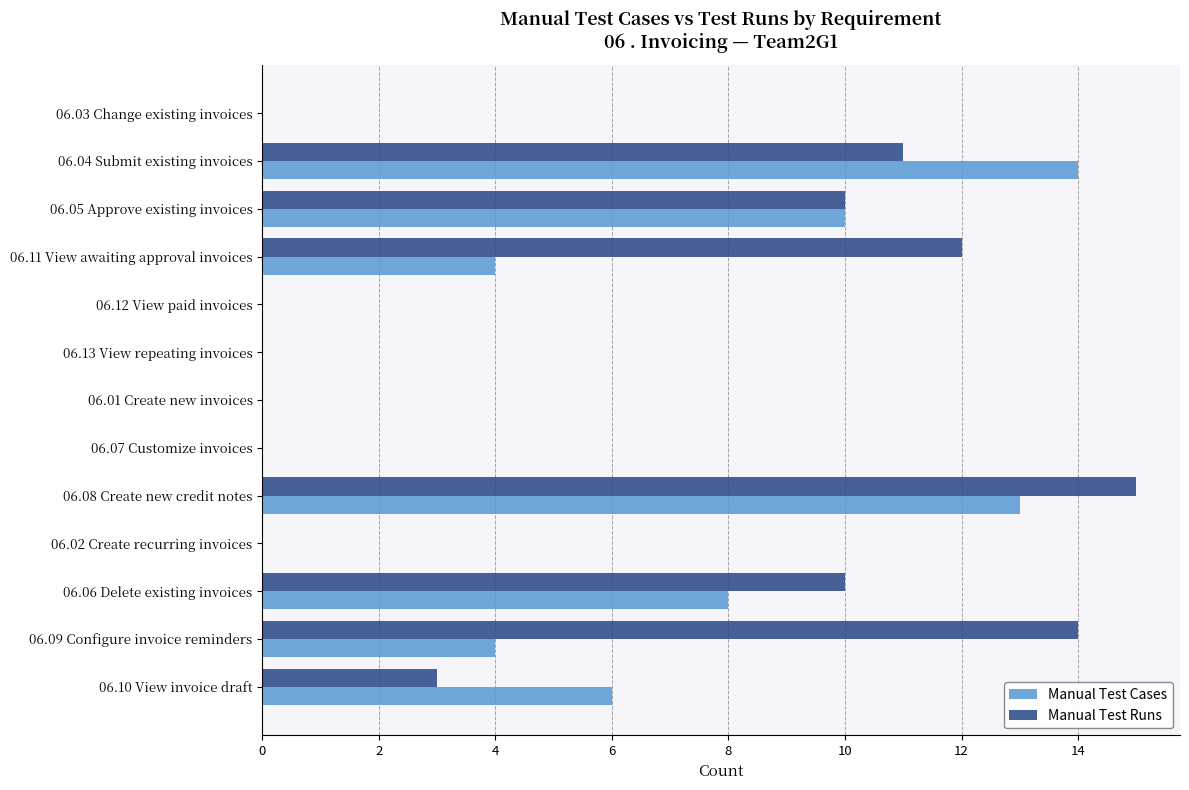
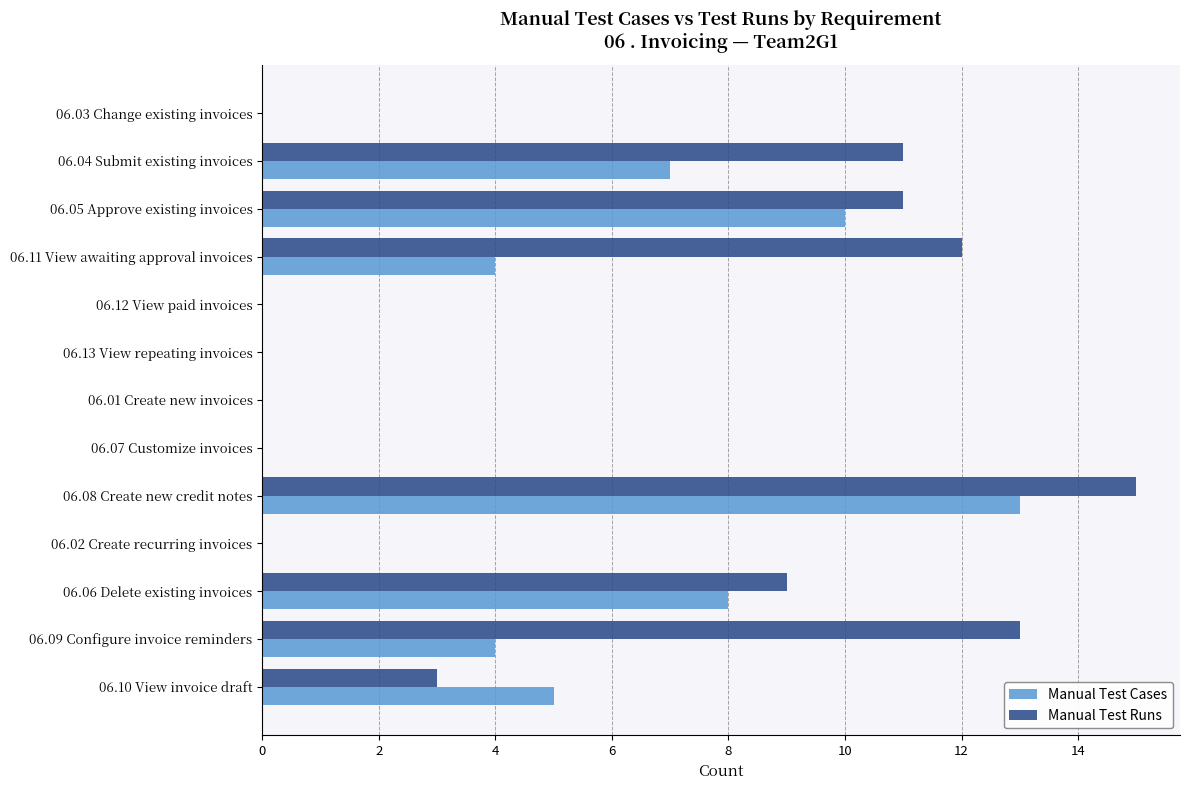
Manual Test Cases, 06.04 Submit existing invoices: 14 -> 7
Manual Test Runs, 06.05 Approve existing invoices: 10 -> 11
Manual Test Runs, 06.06 Delete existing invoices: 10 -> 9
Manual Test Runs, 06.09 Configure invoice reminders: 14 -> 13
Manual Test Cases, 06.10 View invoice draft: 6 -> 5
